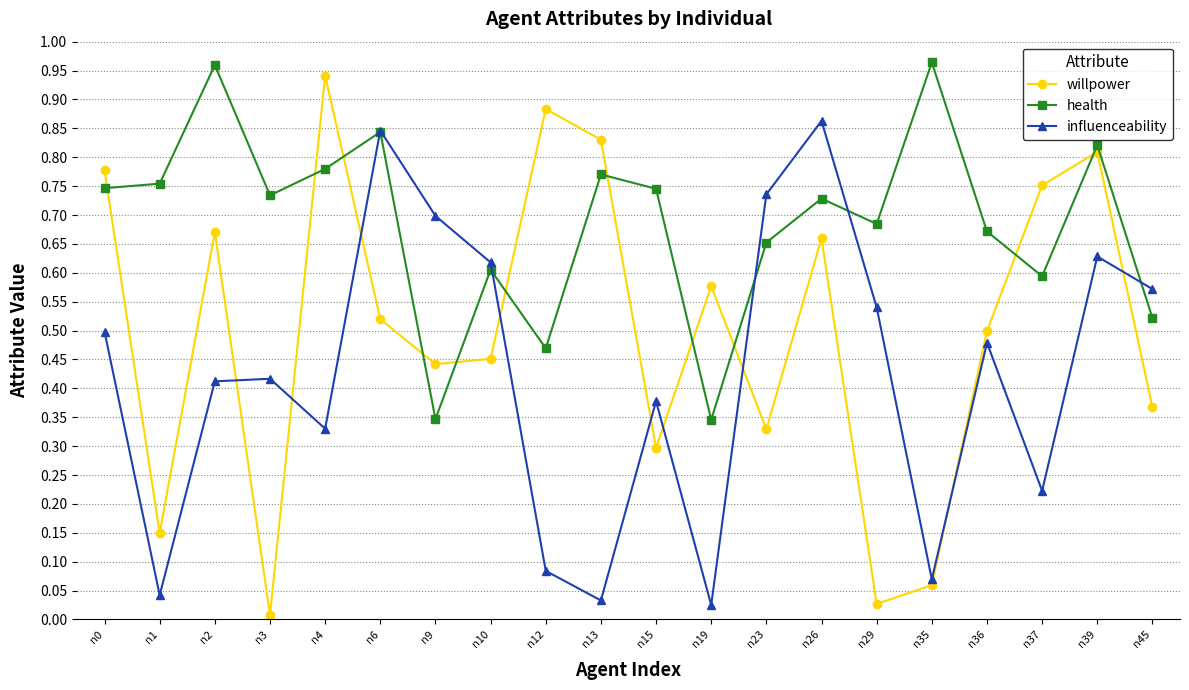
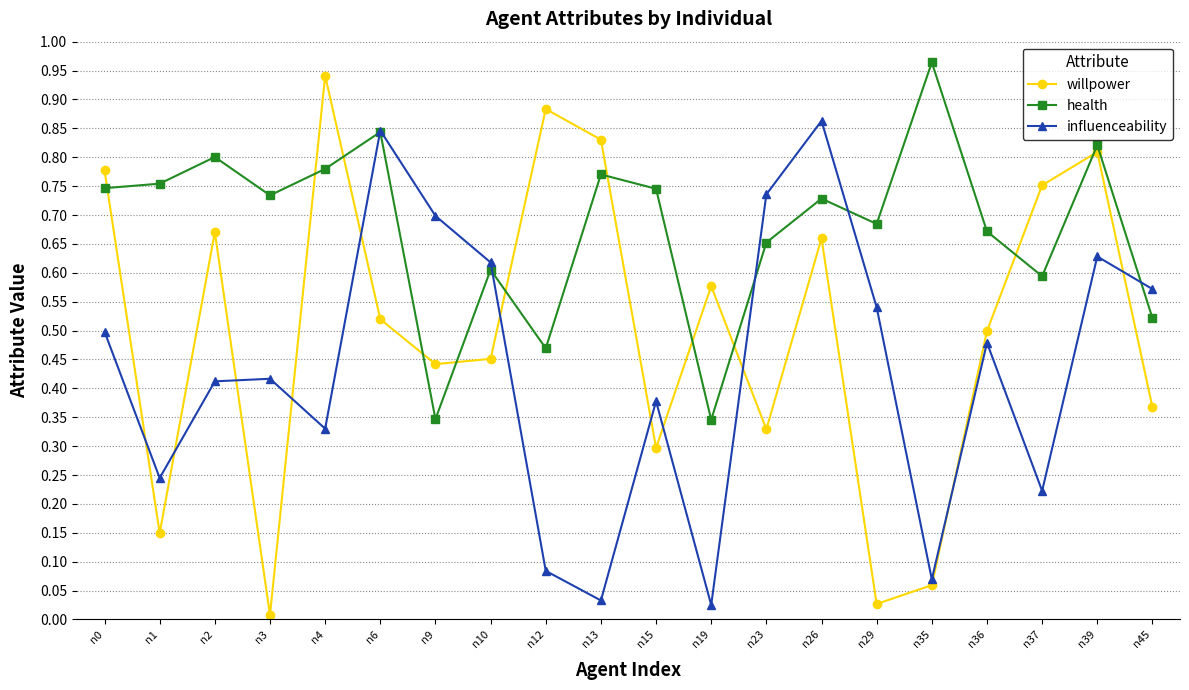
influenceability, n1: 0.04 -> 0.24
health, n2: 0.96 -> 0.80
